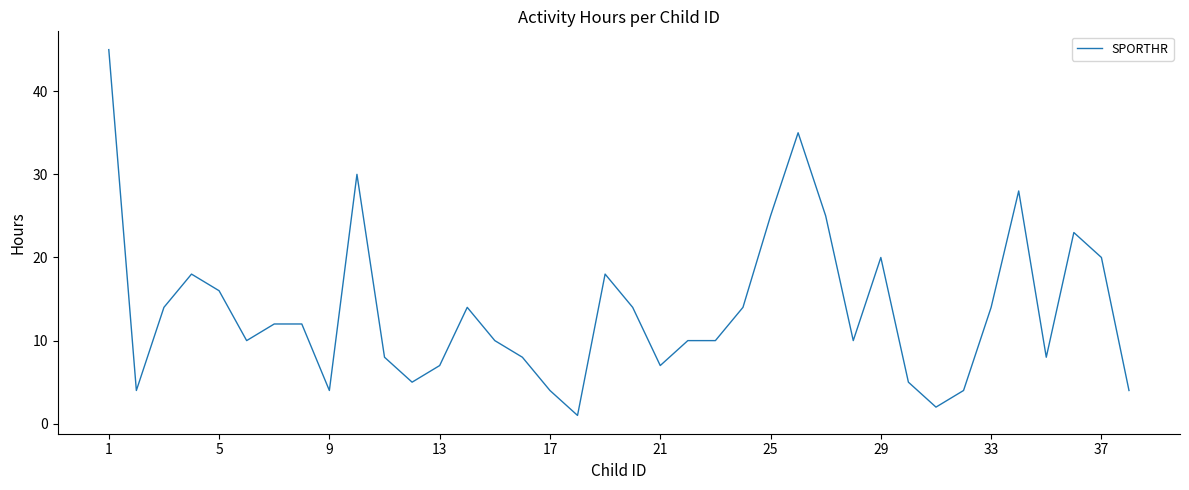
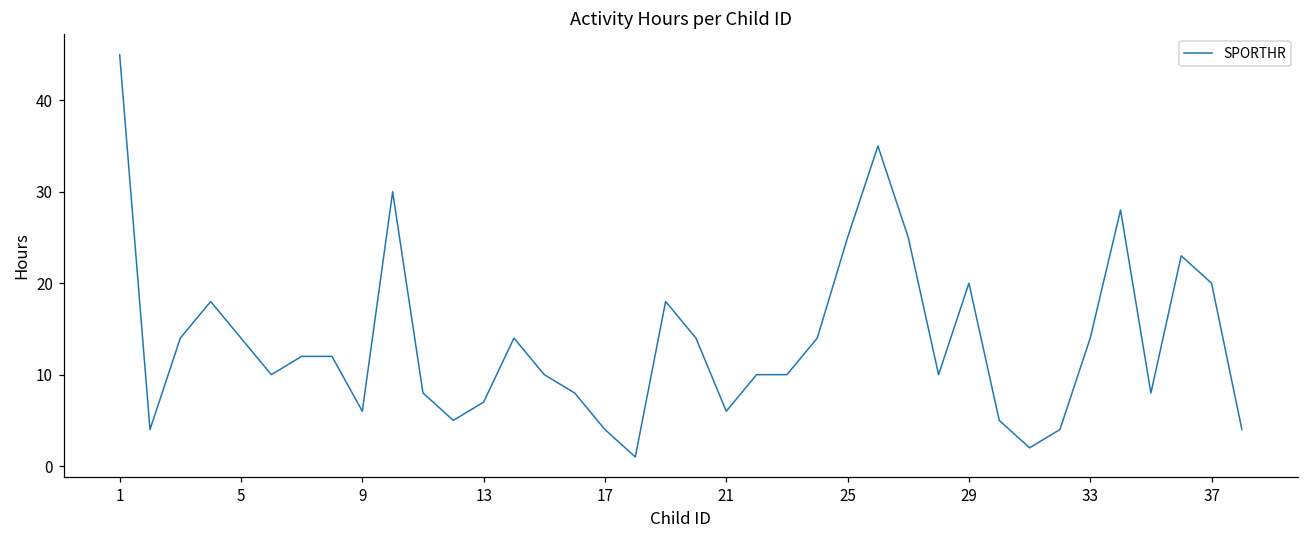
5: 16 -> 14
9: 4 -> 6
21: 7 -> 6
